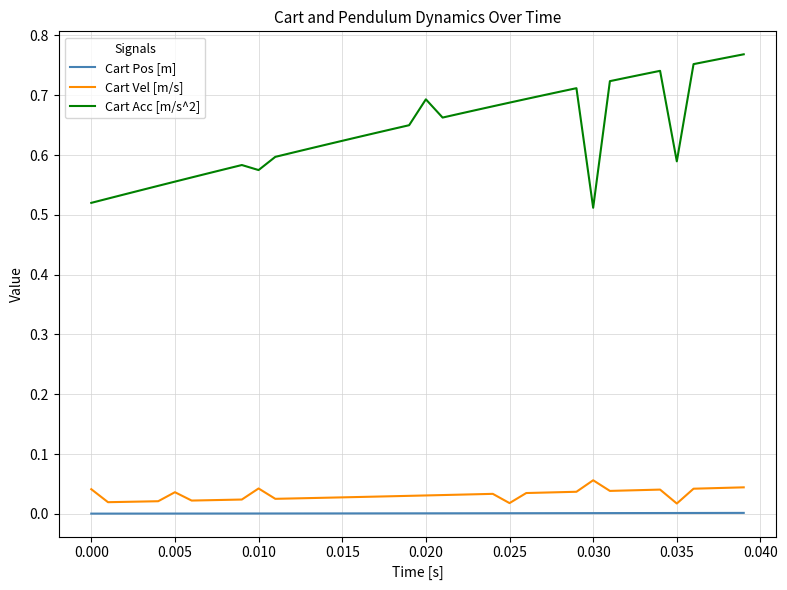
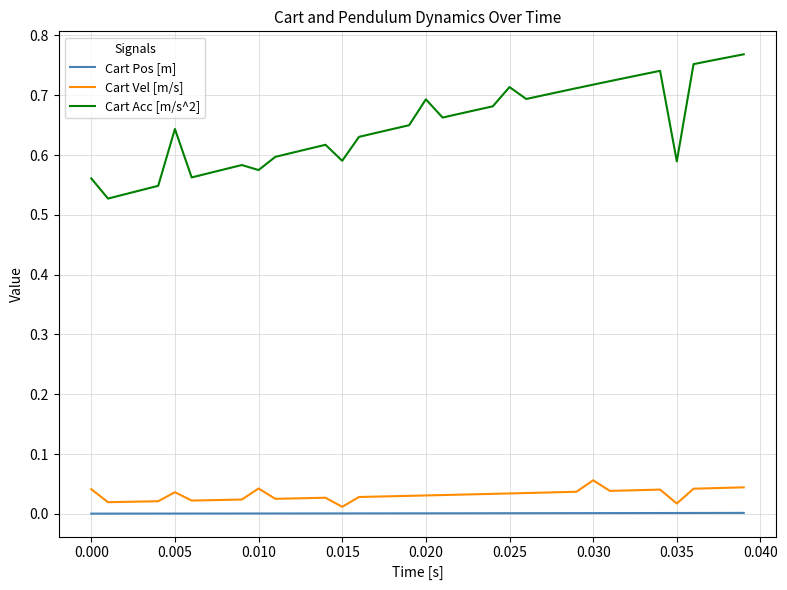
Cart Acc [m/s^2], 0.000: 0.52 -> 0.56
Cart Acc [m/s^2], 0.005: 0.56 -> 0.64
Cart Vel [m/s], 0.015: 0.03 -> 0.01
Cart Acc [m/s^2], 0.015: 0.62 -> 0.59
Cart Vel [m/s], 0.025: 0.02 -> 0.03
Cart Acc [m/s^2], 0.025: 0.69 -> 0.71
Cart Acc [m/s^2], 0.030: 0.51 -> 0.72
